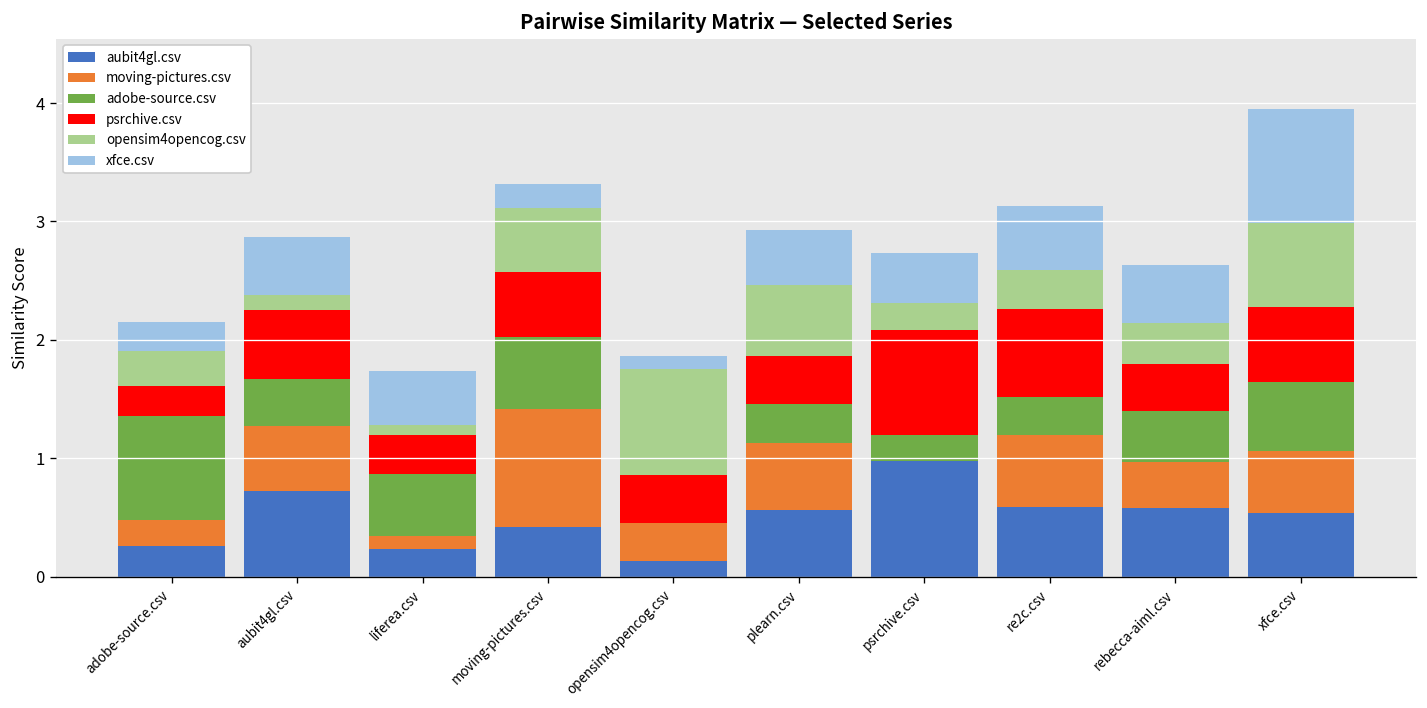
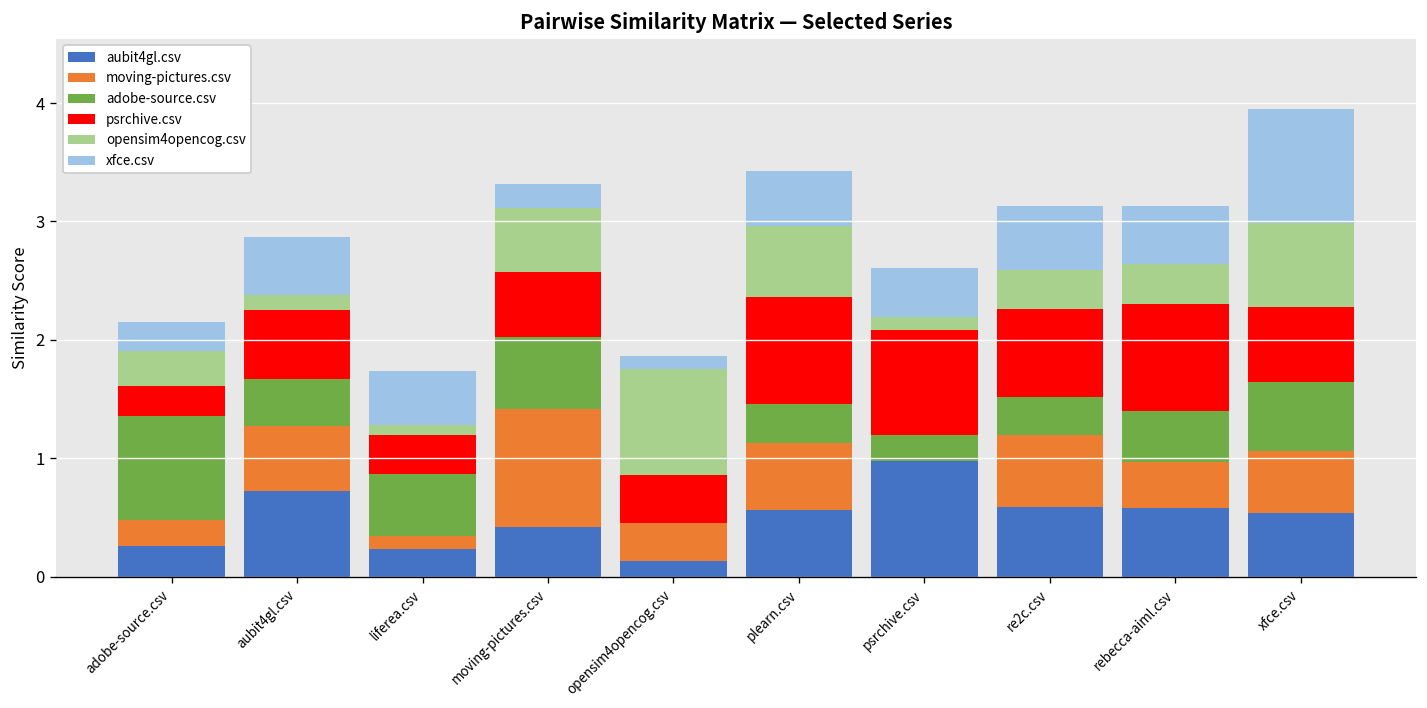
psrchive.csv, plearn.csv: 0.4 -> 0.9
opensim4opencog.csv, psrchive.csv: 0.2 -> 0.1
psrchive.csv, rebecca-aiml.csv: 0.4 -> 0.9
